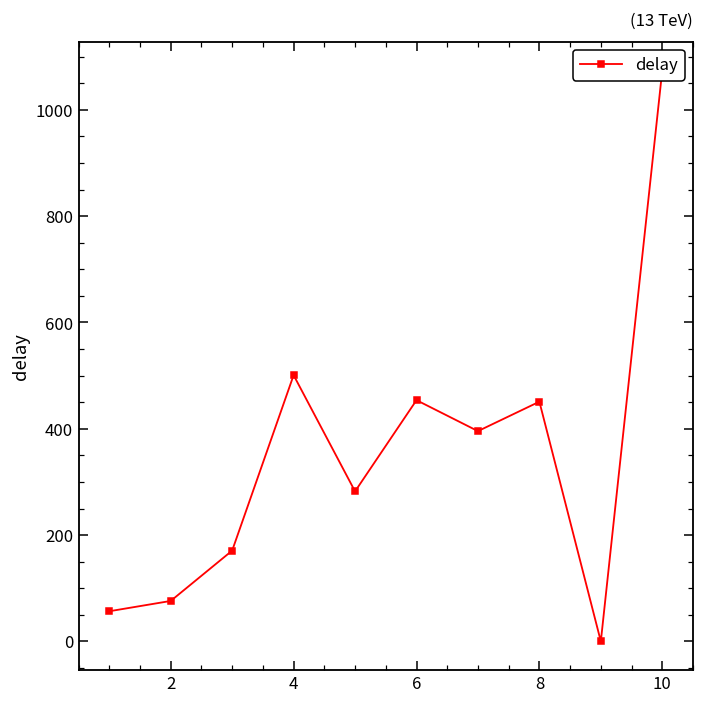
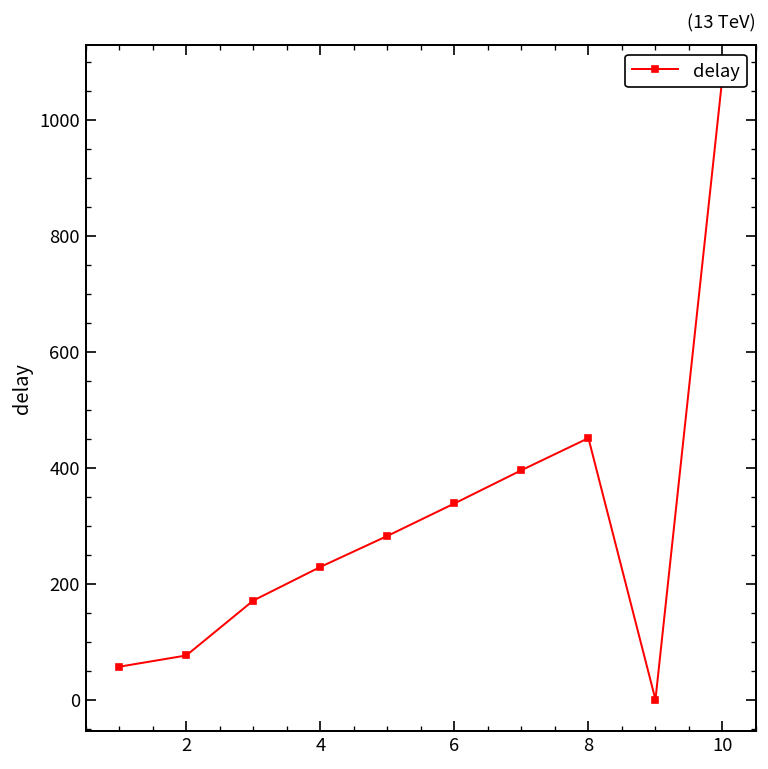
4: 500 -> 230
6: 450 -> 340
